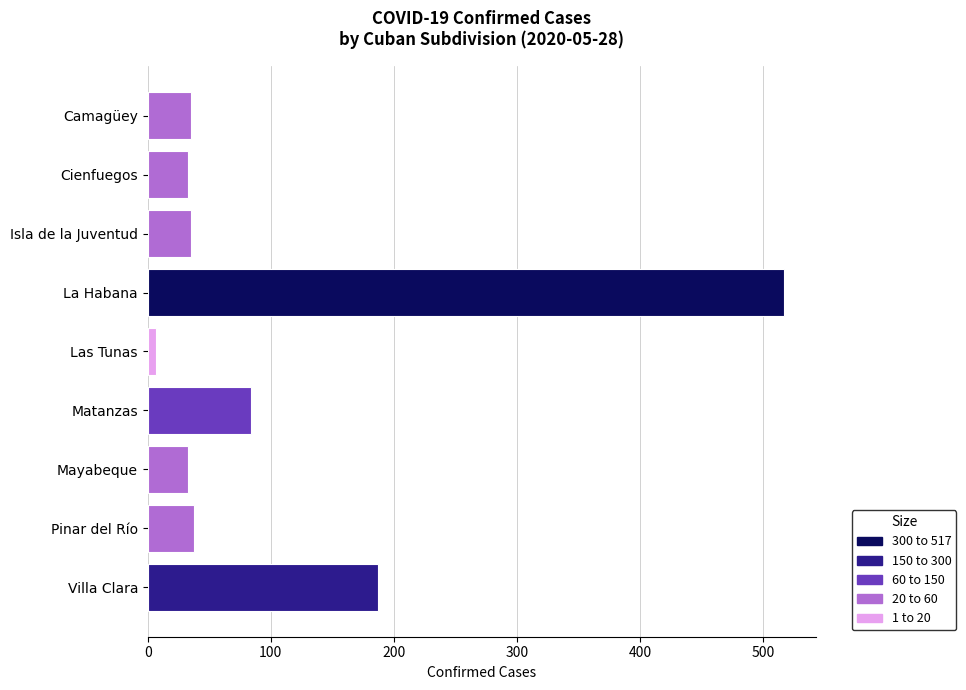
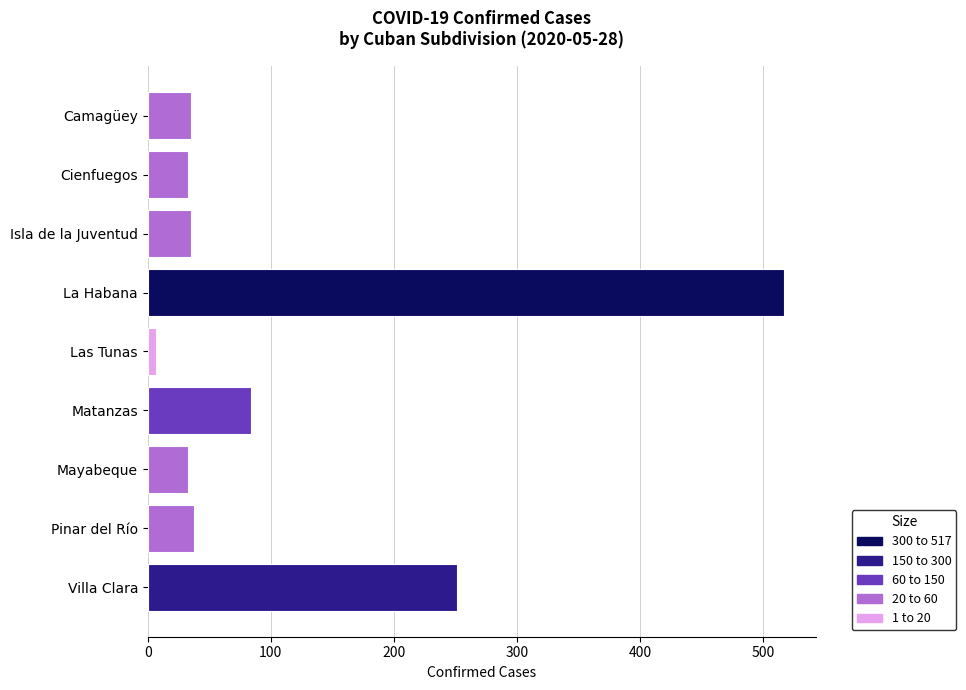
Villa Clara: 187 -> 251
